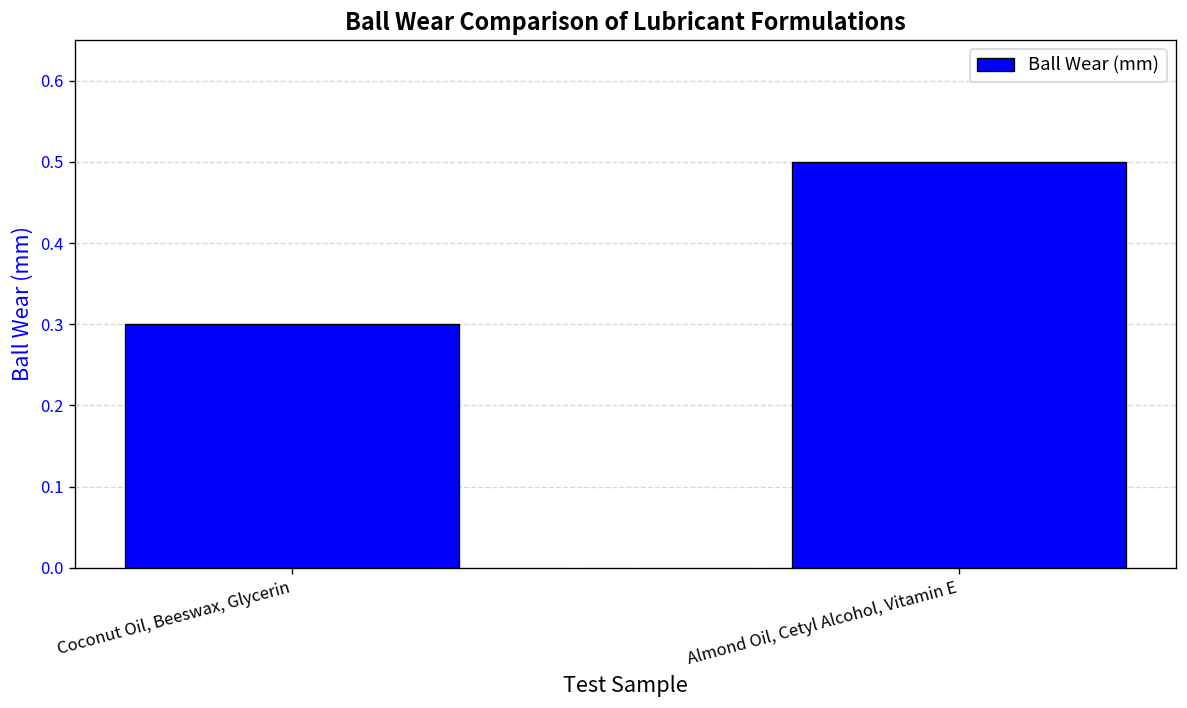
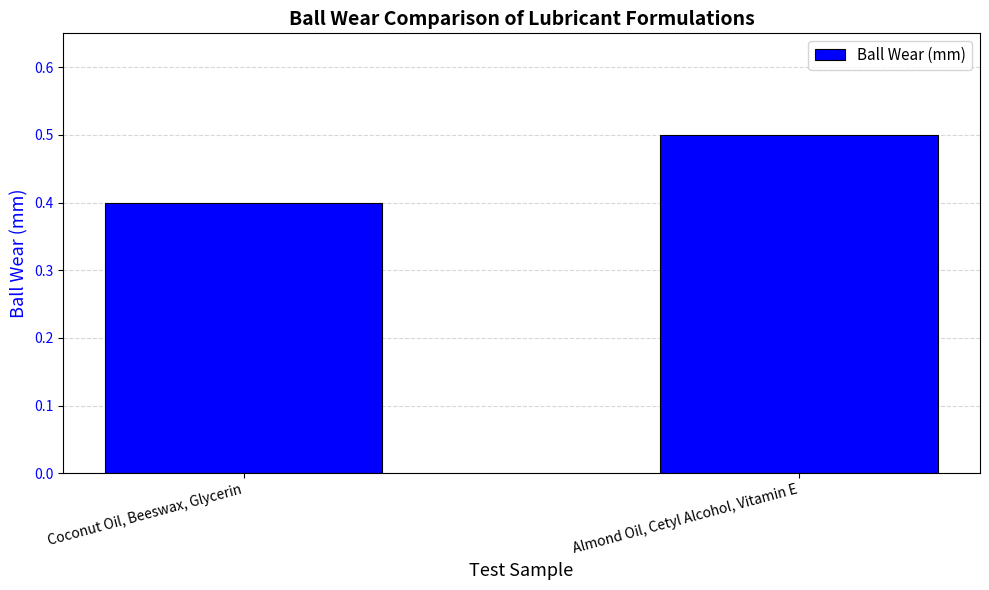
Coconut Oil, Beeswax, Glycerin: 0.3 -> 0.4
